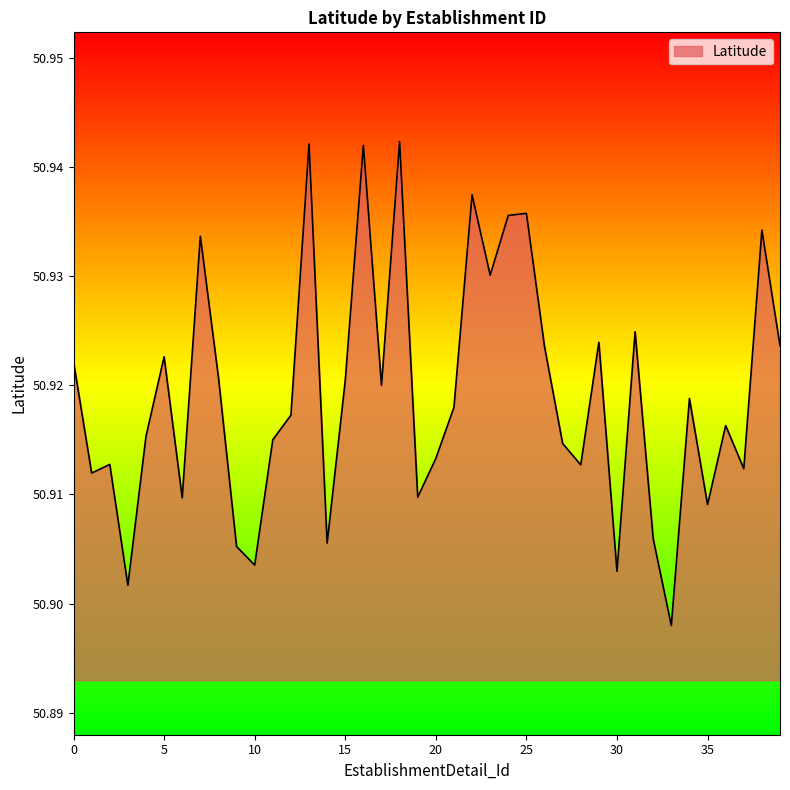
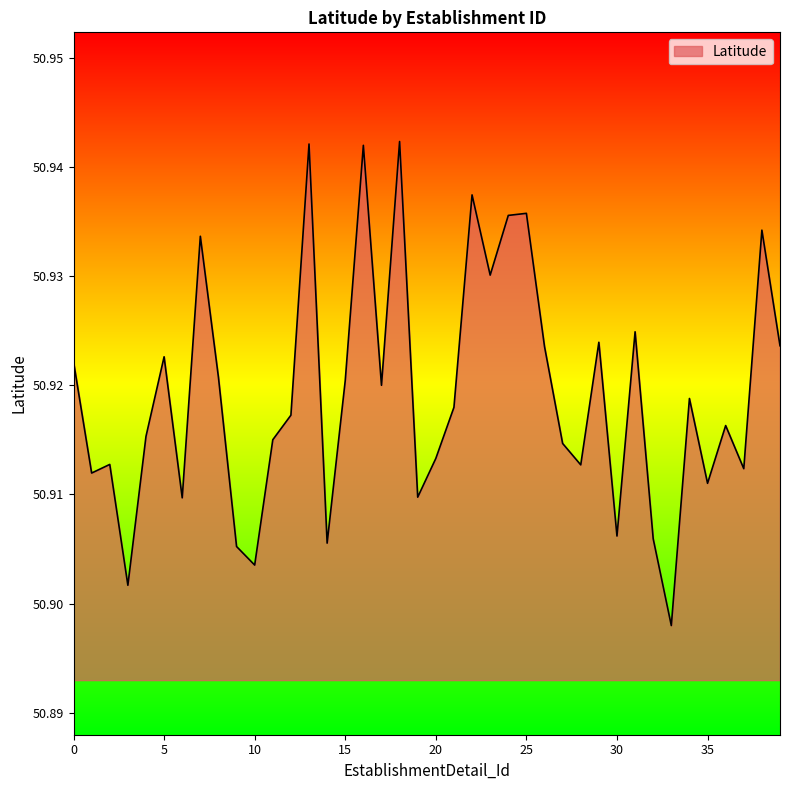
30: 50.9030 -> 50.9062
35: 50.9091 -> 50.9110
